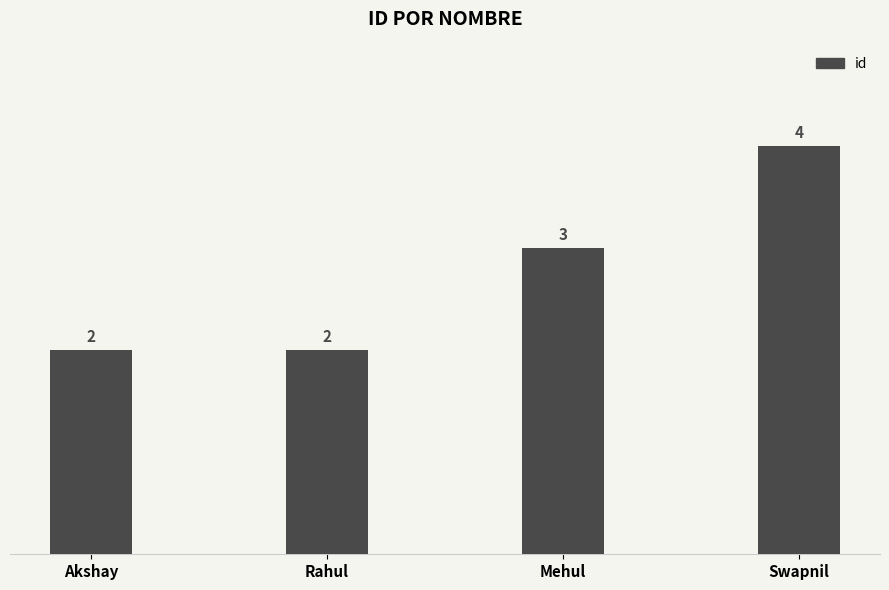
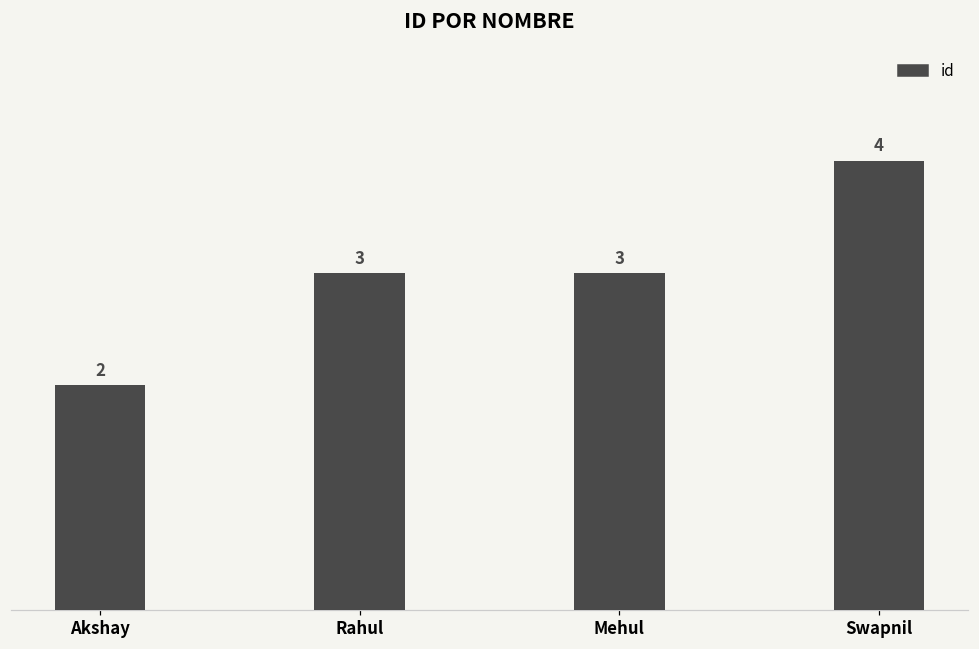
Rahul: 2 -> 3
